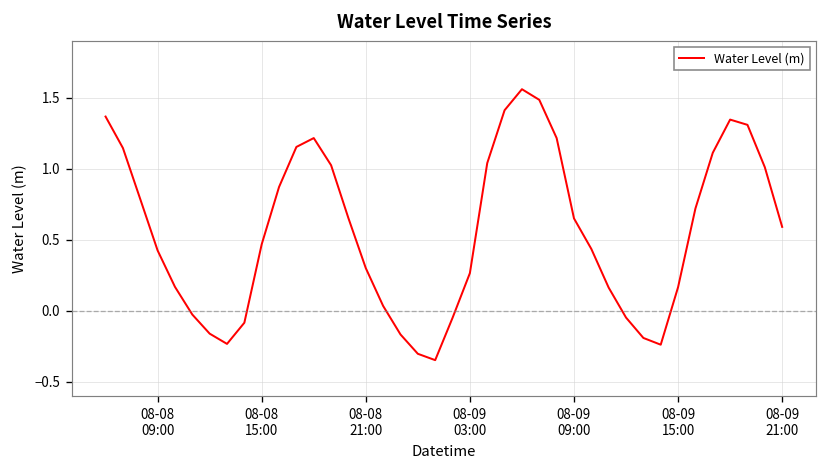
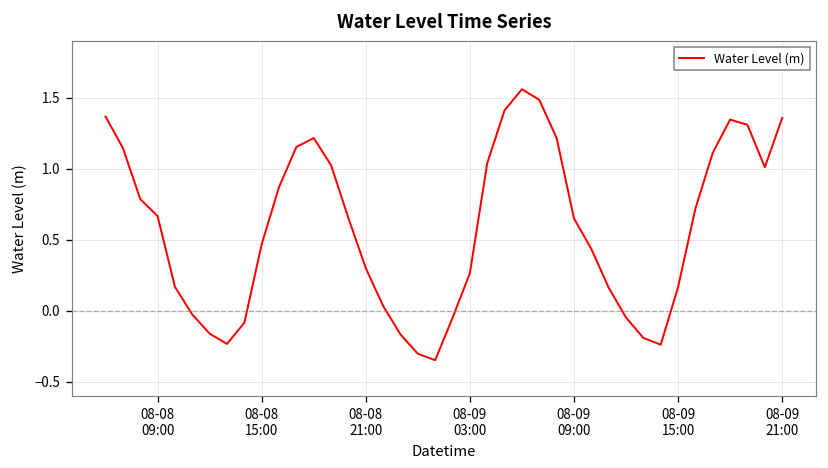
08-08 09:00: 0.43 -> 0.67
08-09 21:00: 0.59 -> 1.36
